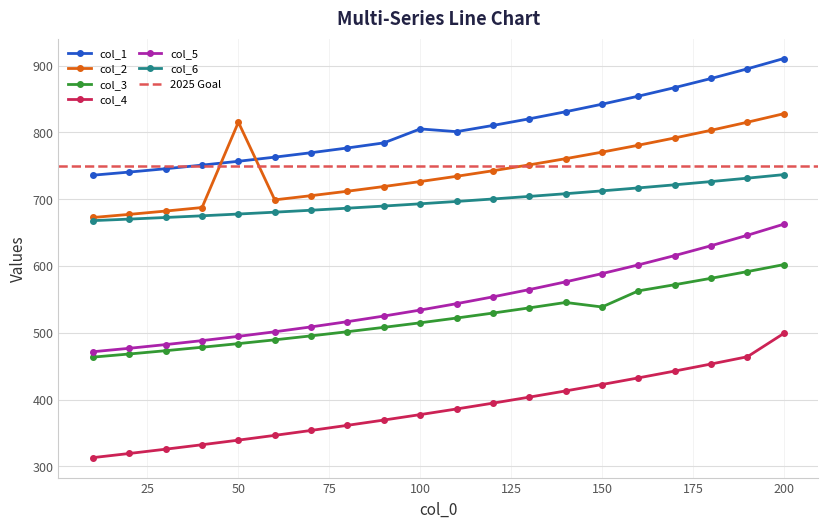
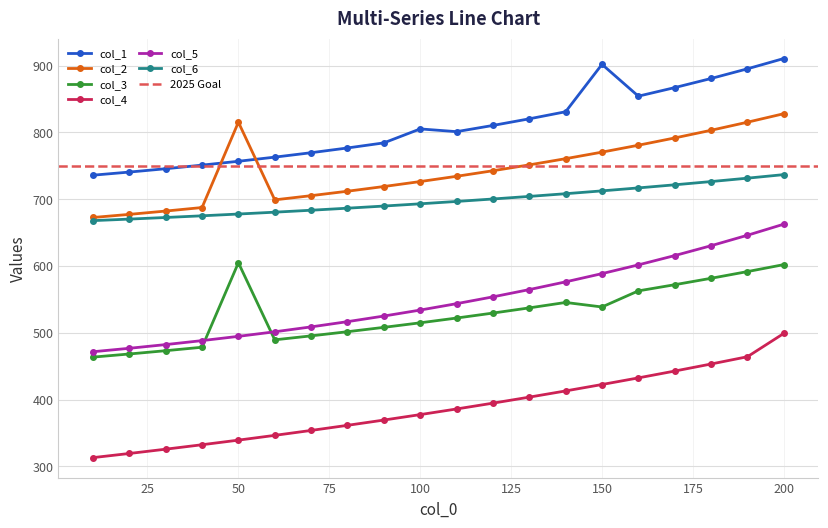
col_3, 50: 480 -> 600
col_1, 150: 840 -> 900
